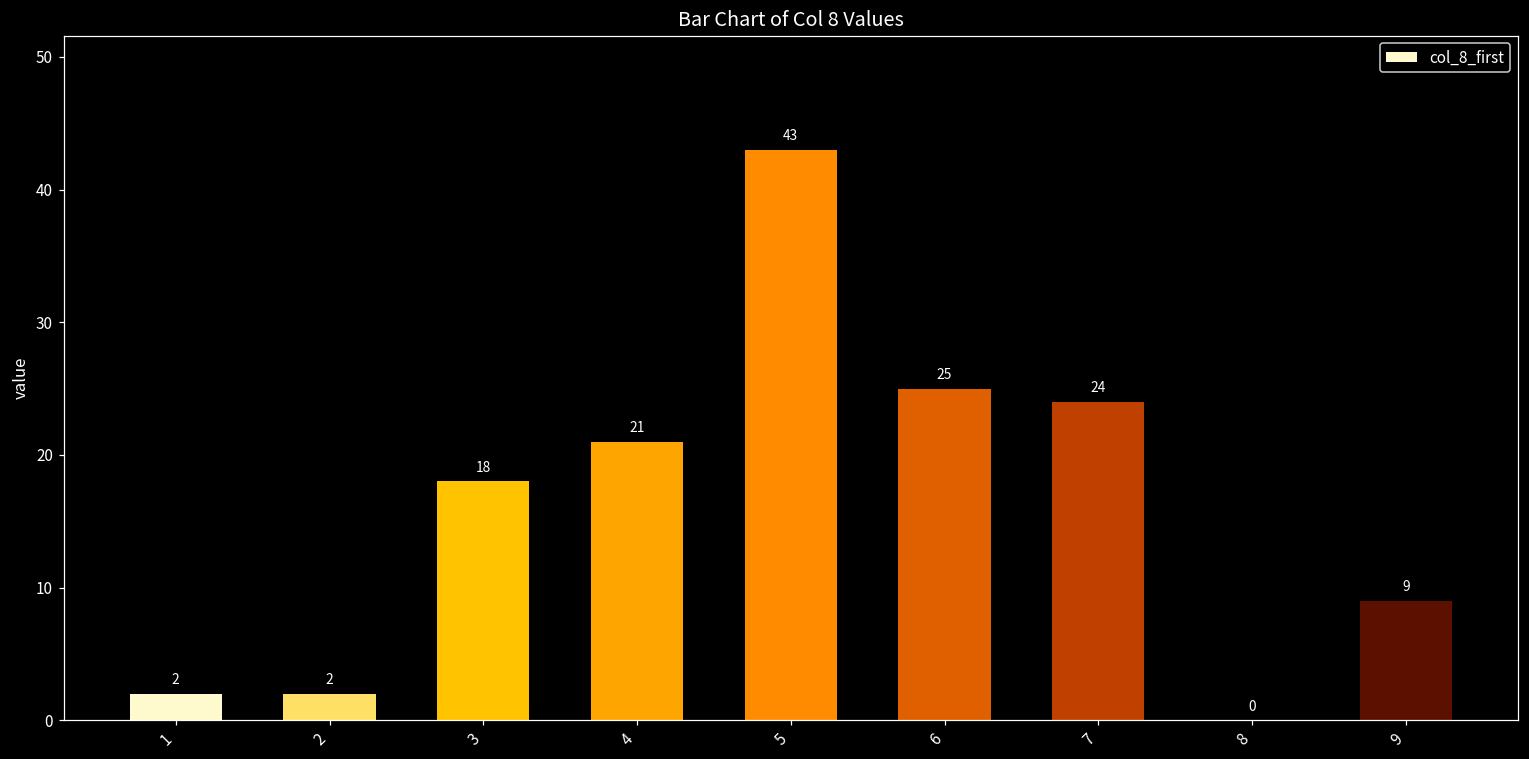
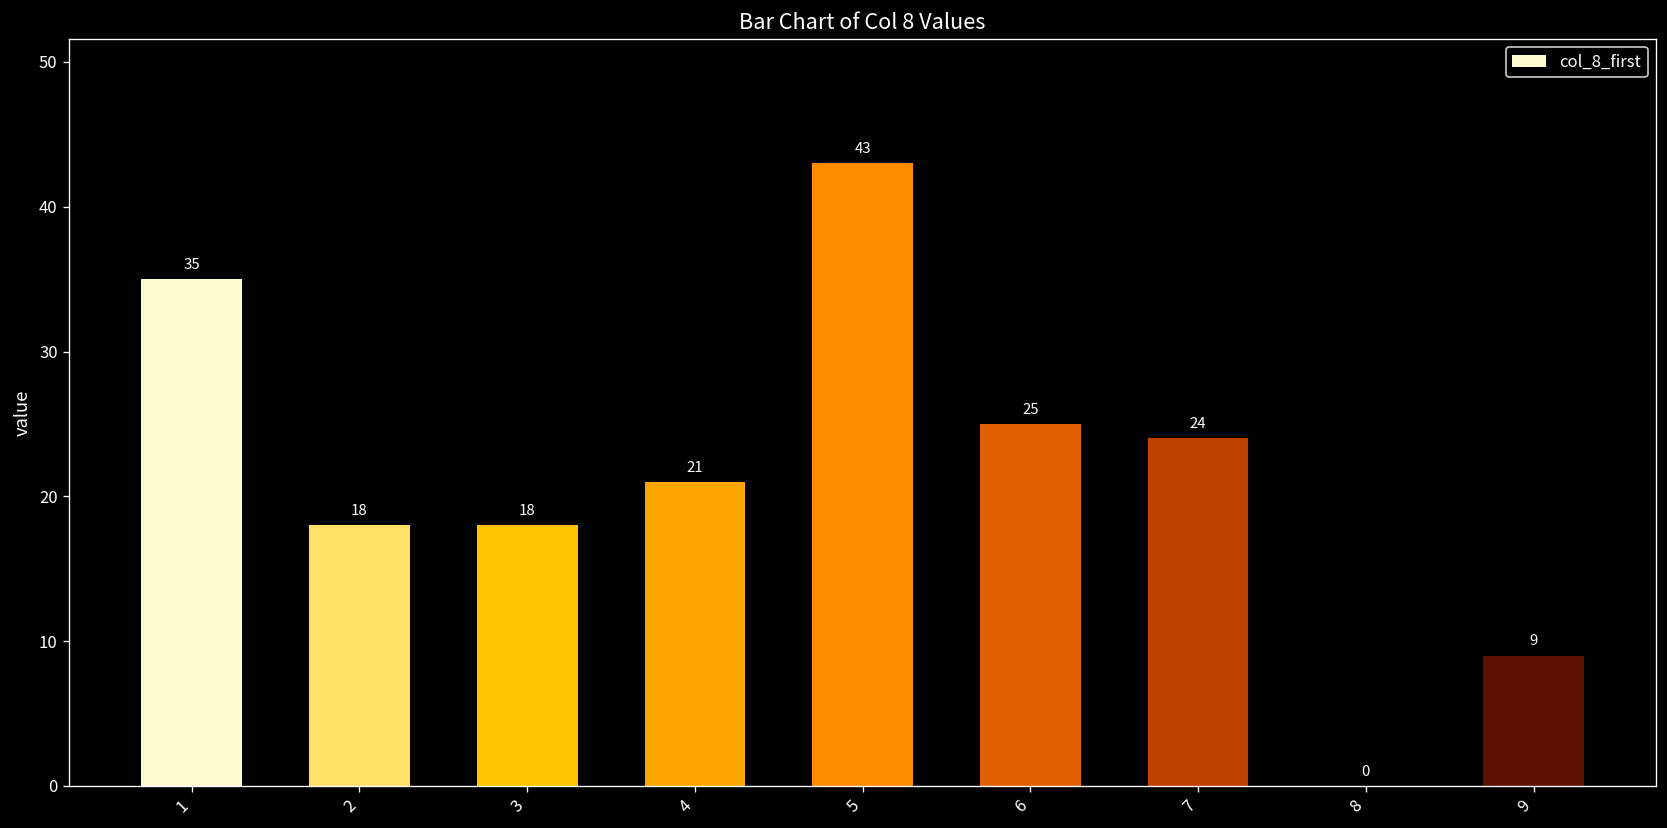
1: 2 -> 35
2: 2 -> 18
